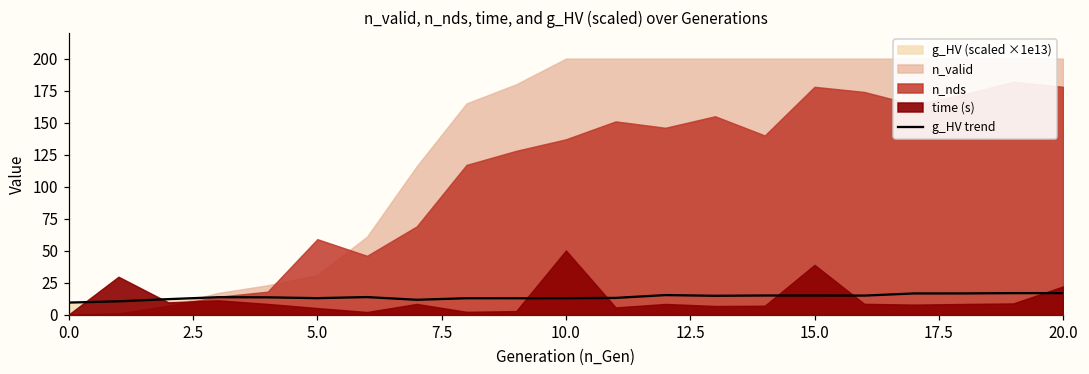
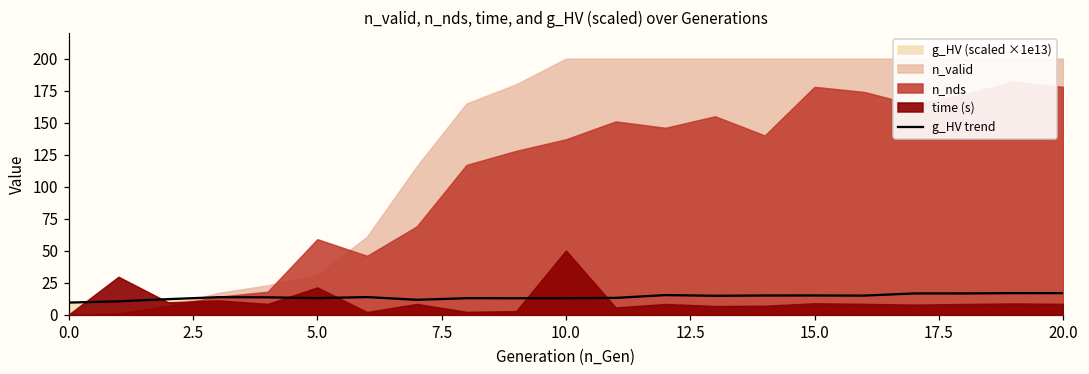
time (s), 5.0: 5 -> 21
time (s), 15.0: 39 -> 9
time (s), 20.0: 22 -> 9
